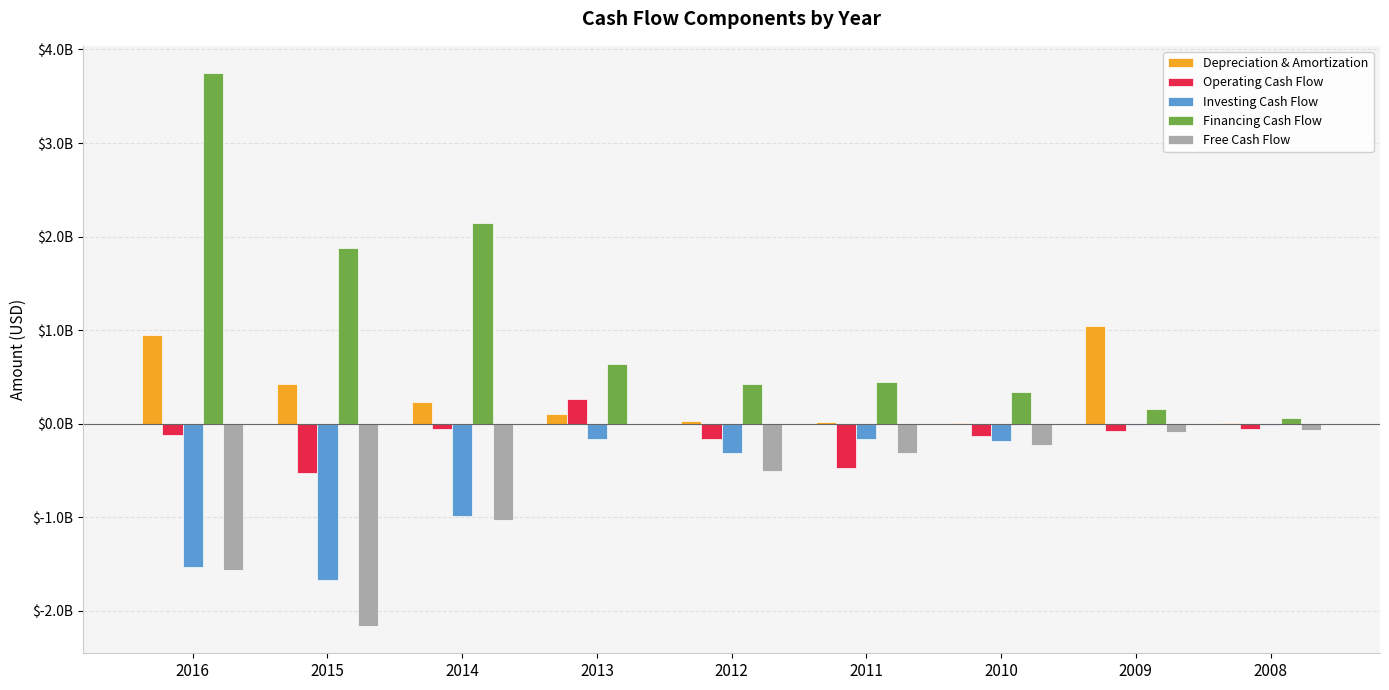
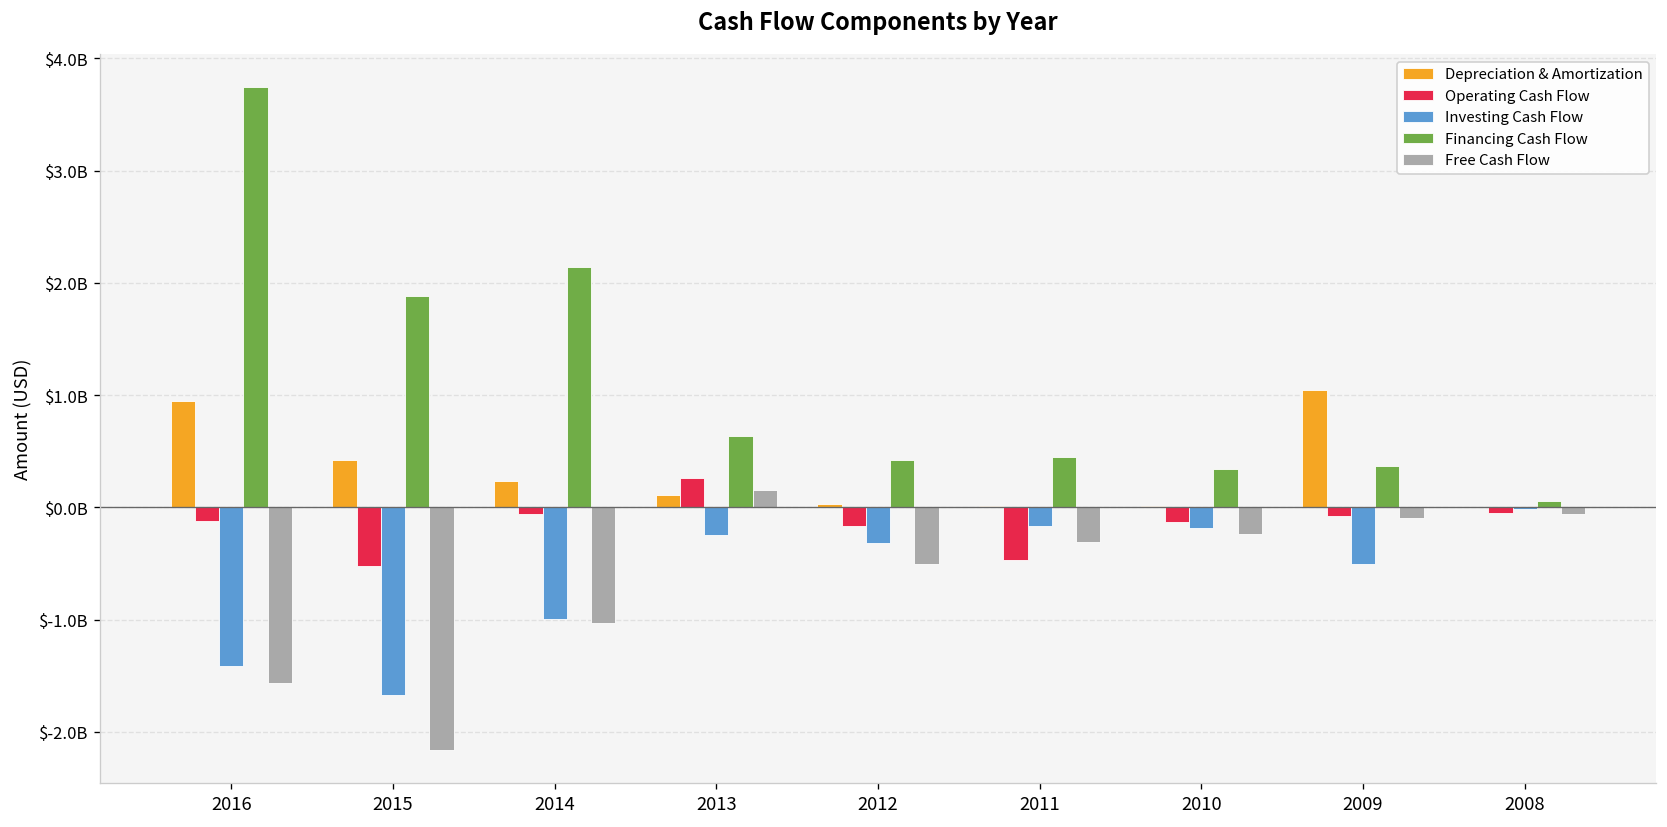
Investing Cash Flow, 2016: $-1500000000 -> $-1400000000
Investing Cash Flow, 2013: $-160000000 -> $-250000000
Free Cash Flow, 2013: $0 -> $200000000
Investing Cash Flow, 2009: $0 -> $-500000000
Financing Cash Flow, 2009: $200000000 -> $400000000
